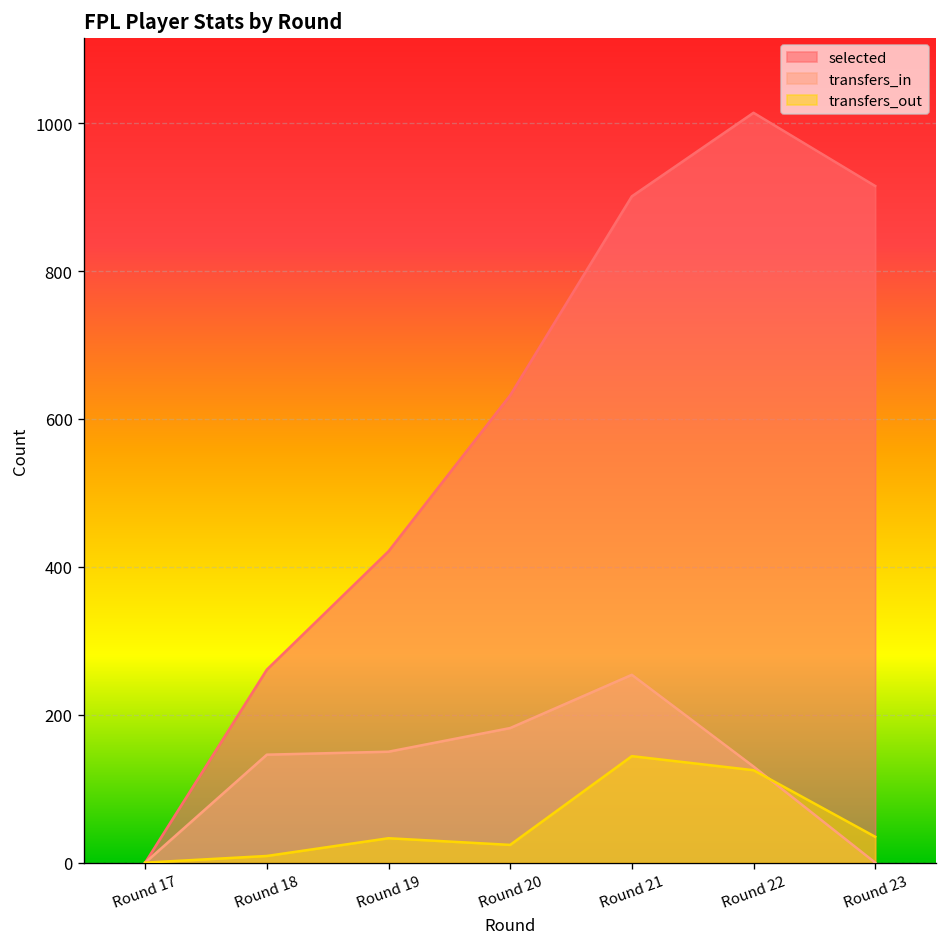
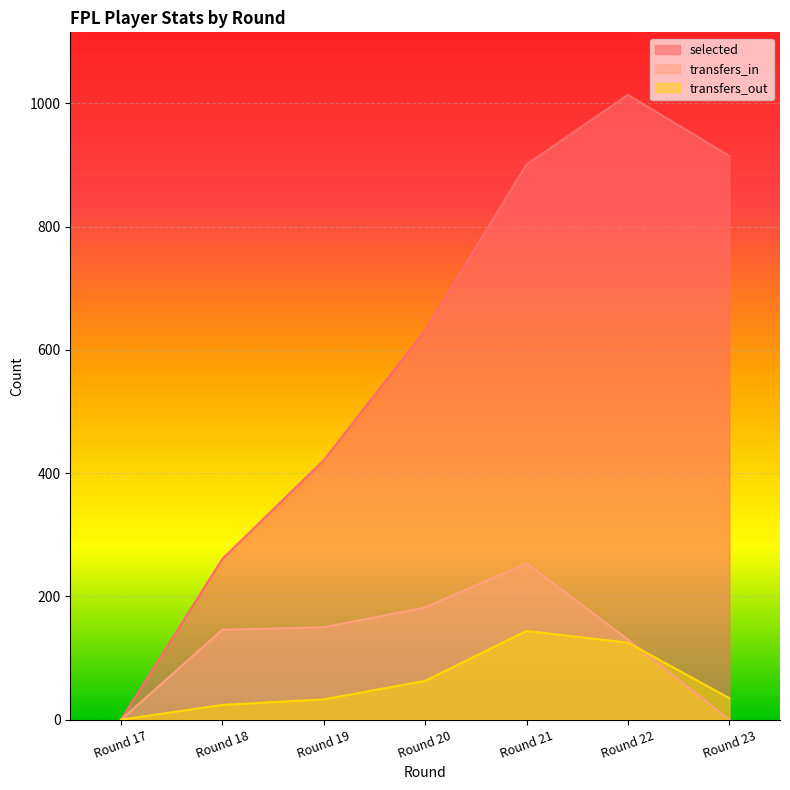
transfers_out, Round 18: 10 -> 20
transfers_out, Round 20: 20 -> 60
